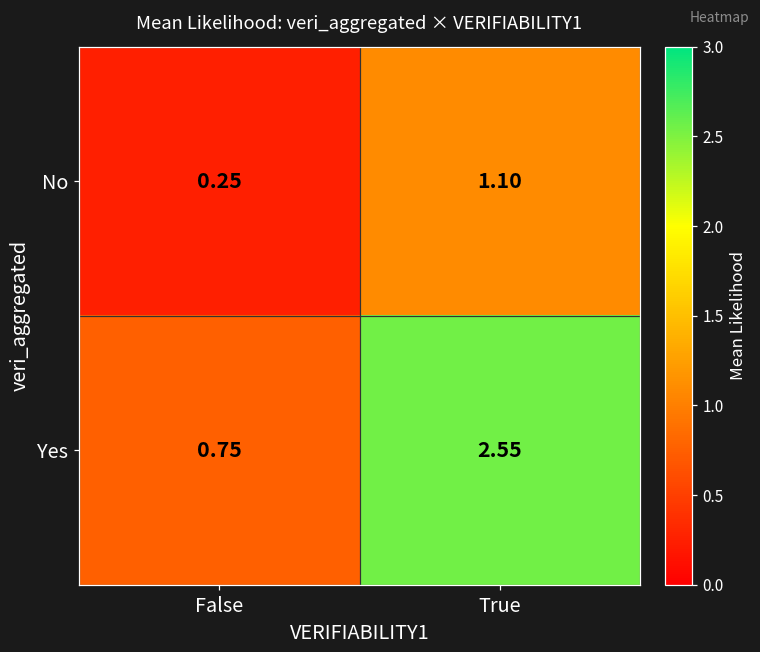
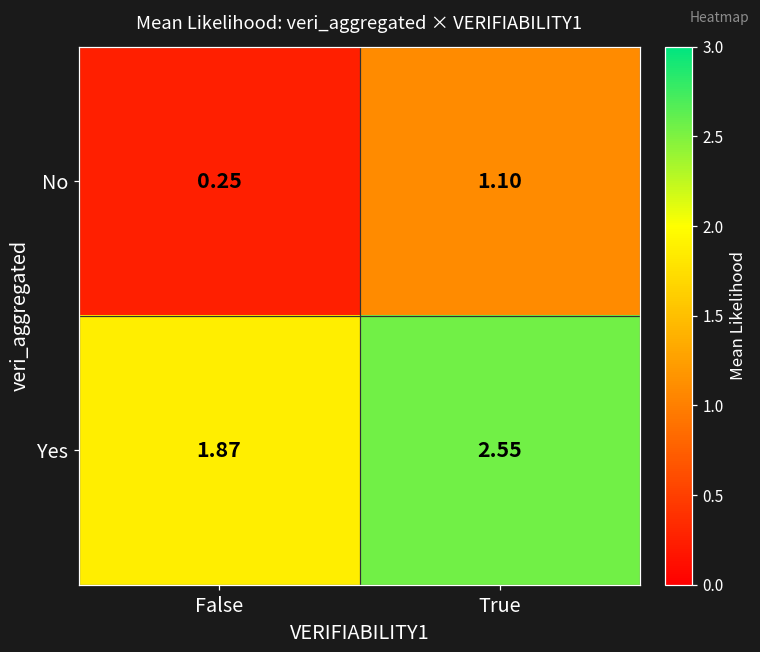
Yes, False: 0.75 -> 1.87
